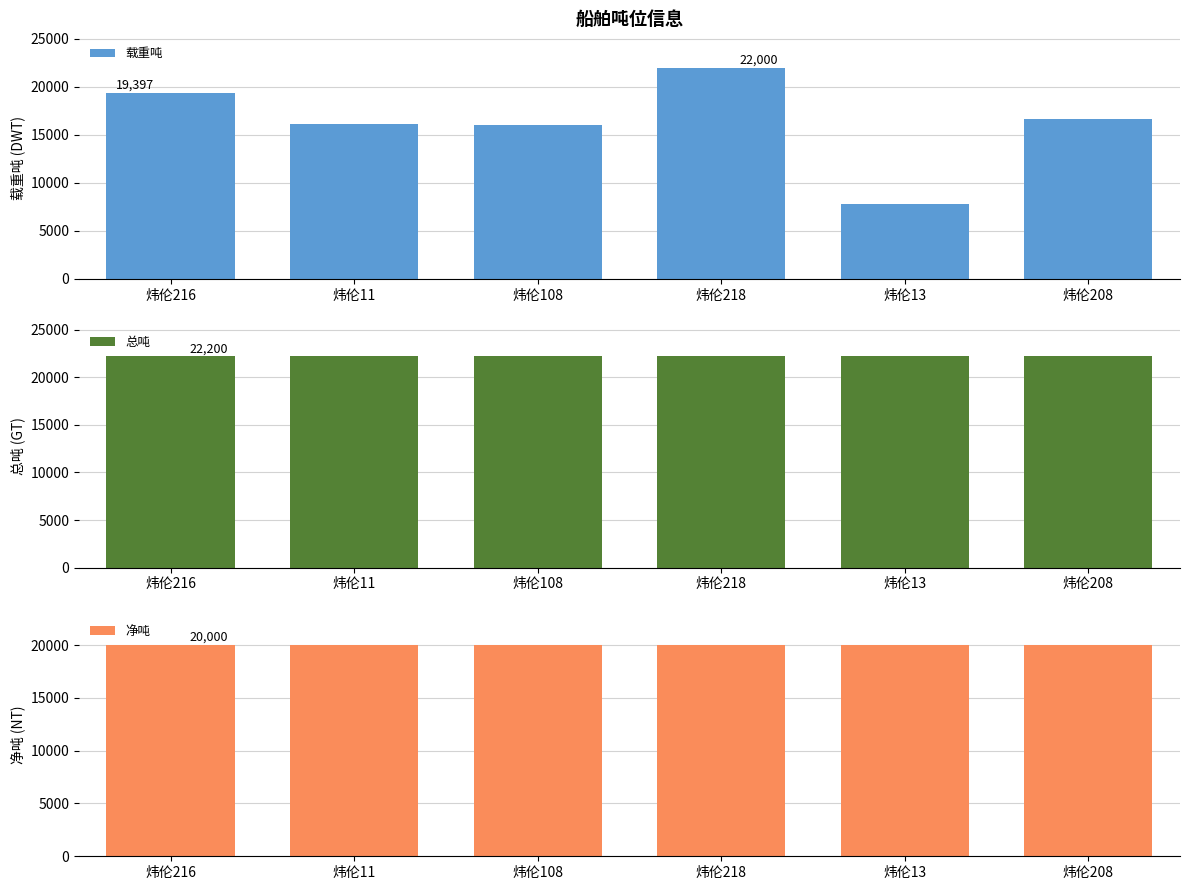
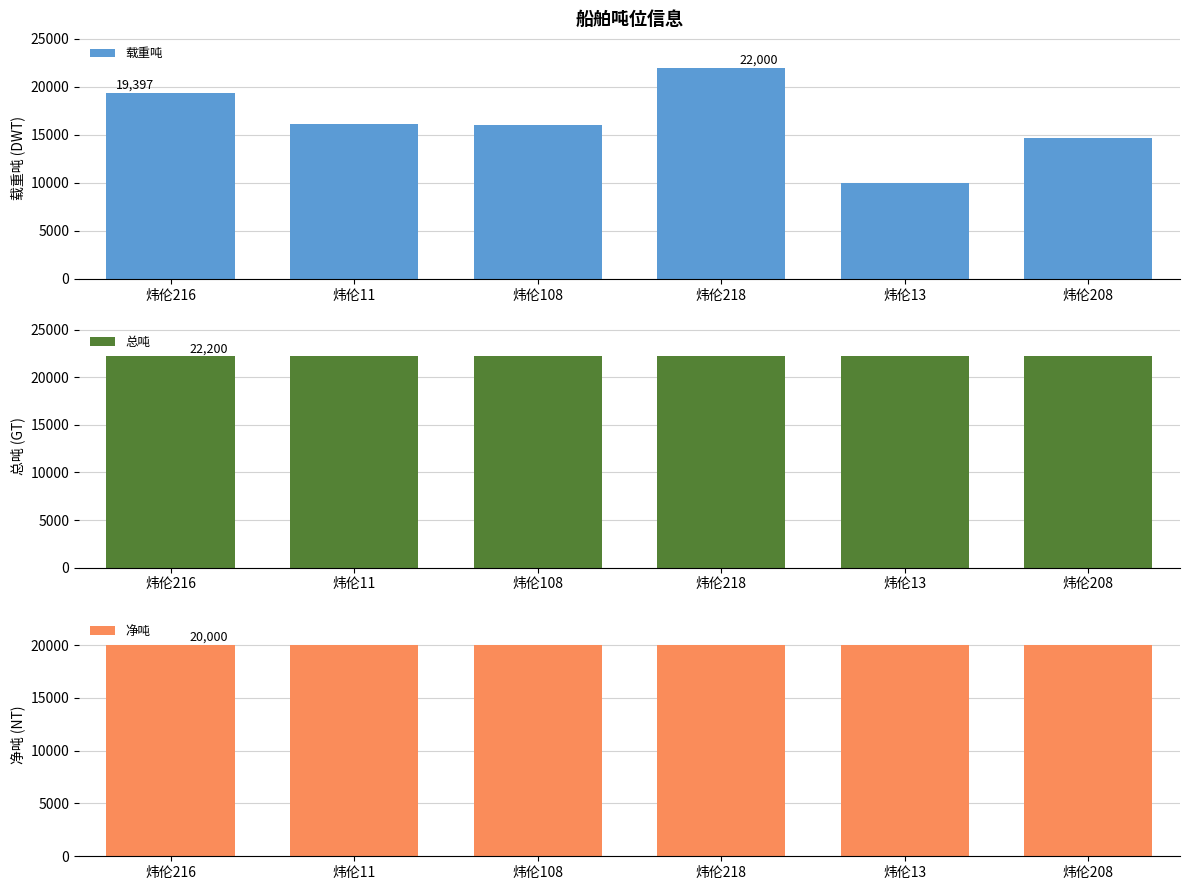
船舶吨位信息, 炜伦13: 8000 -> 10000
船舶吨位信息, 炜伦208: 17000 -> 15000
